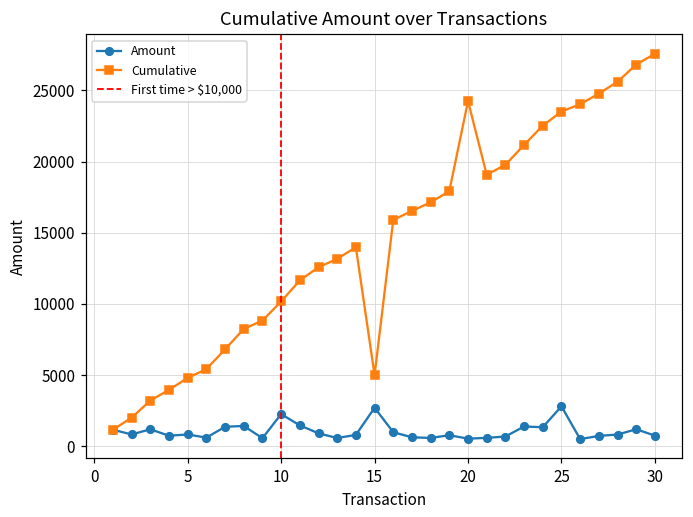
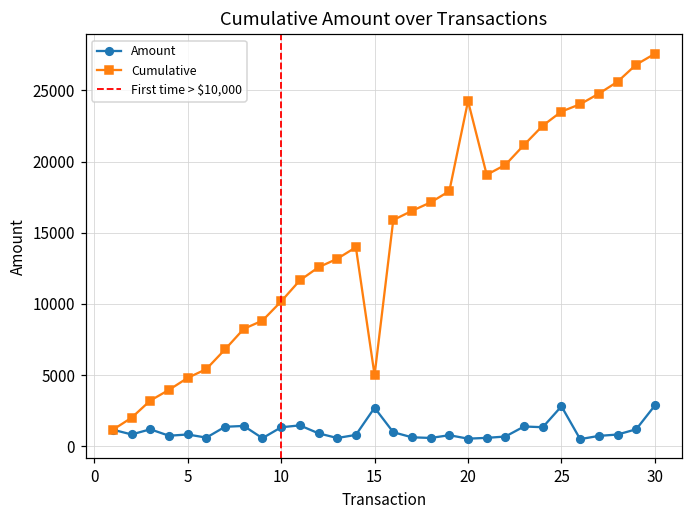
Amount, 10: 2300 -> 1300
Amount, 30: 800 -> 2900
